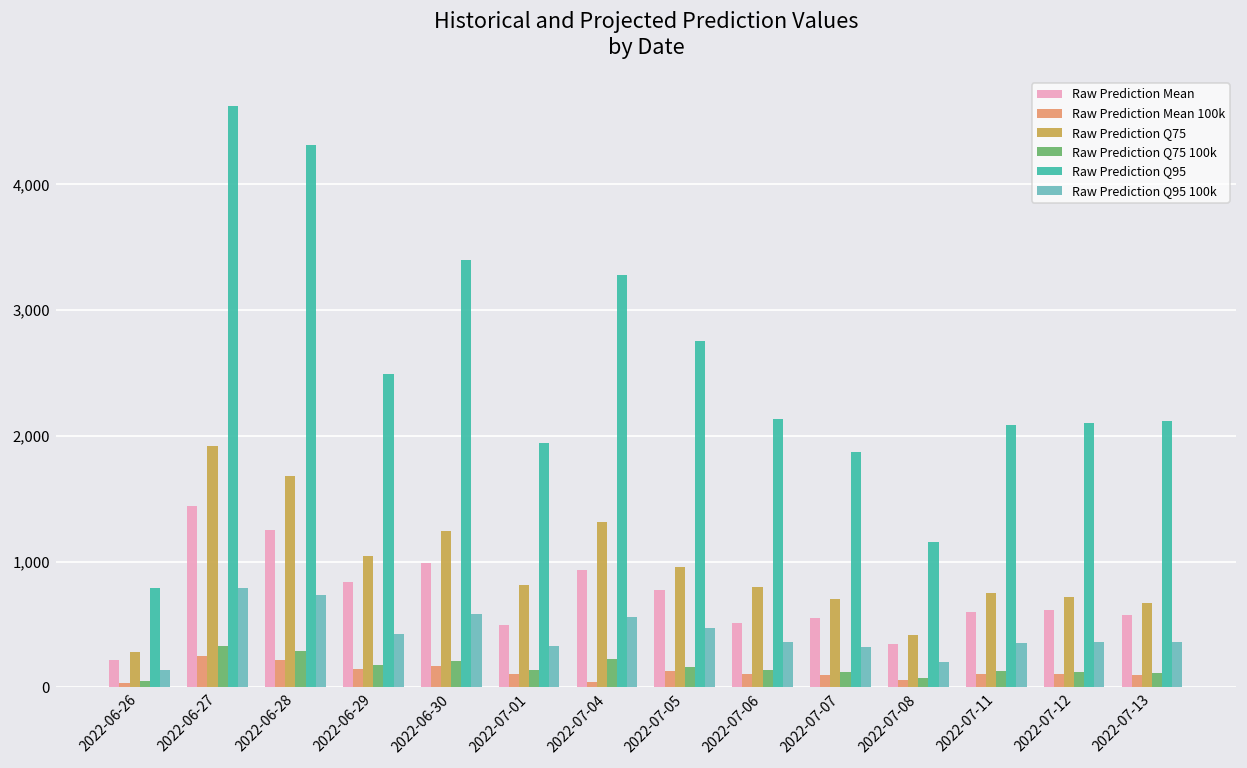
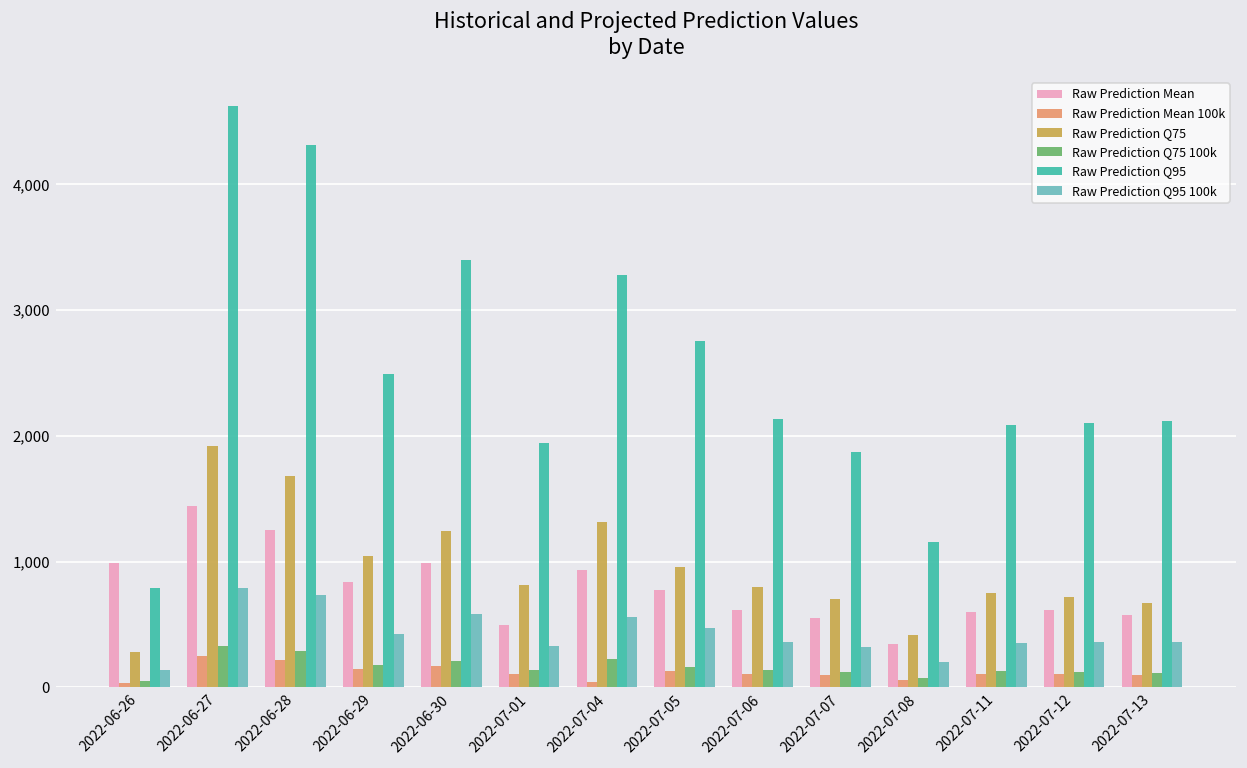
Raw Prediction Mean, 2022-06-26: 220 -> 990
Raw Prediction Mean, 2022-07-06: 510 -> 610
